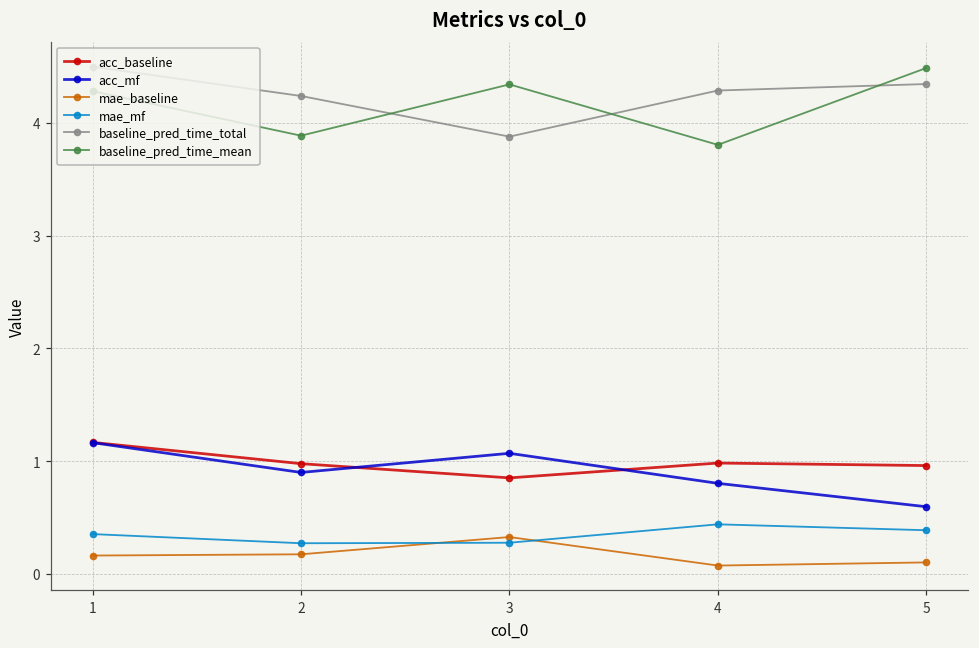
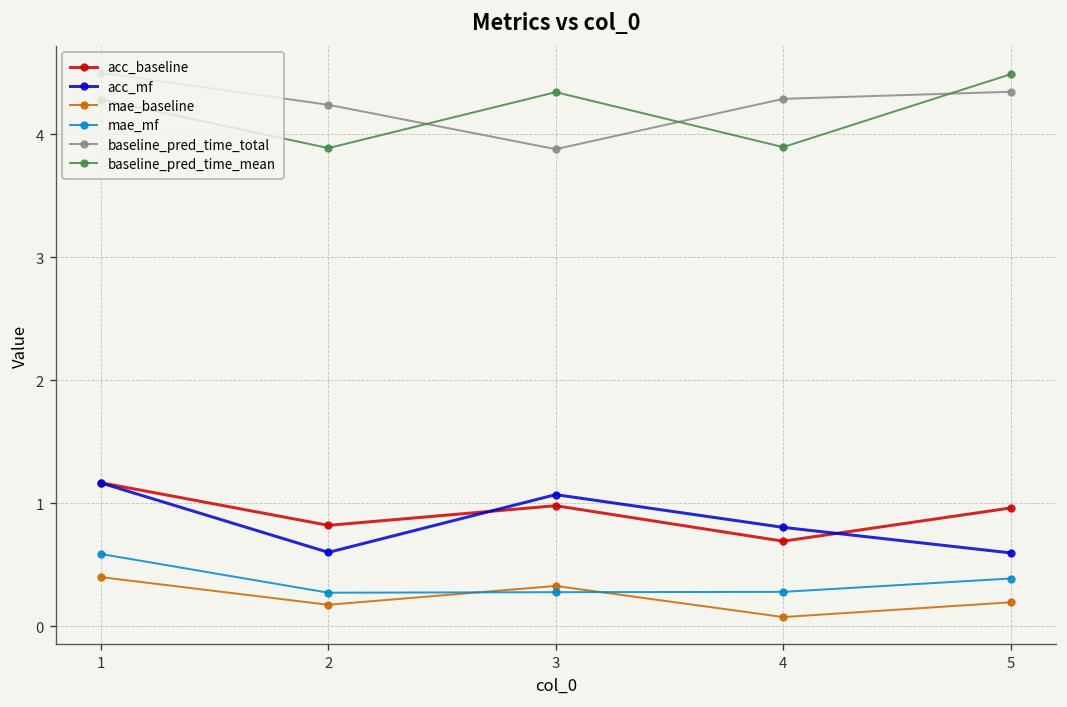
mae_baseline, 1: 0.16 -> 0.40
mae_mf, 1: 0.35 -> 0.59
acc_baseline, 2: 0.98 -> 0.82
acc_mf, 2: 0.9 -> 0.6
acc_baseline, 3: 0.85 -> 0.98
acc_baseline, 4: 0.98 -> 0.69
mae_mf, 4: 0.44 -> 0.28
baseline_pred_time_mean, 4: 3.81 -> 3.90
mae_baseline, 5: 0.10 -> 0.19
